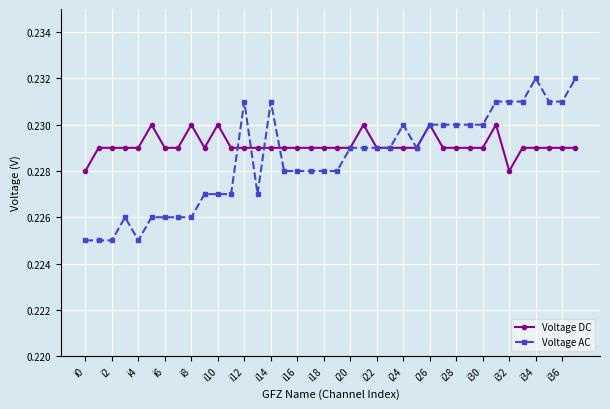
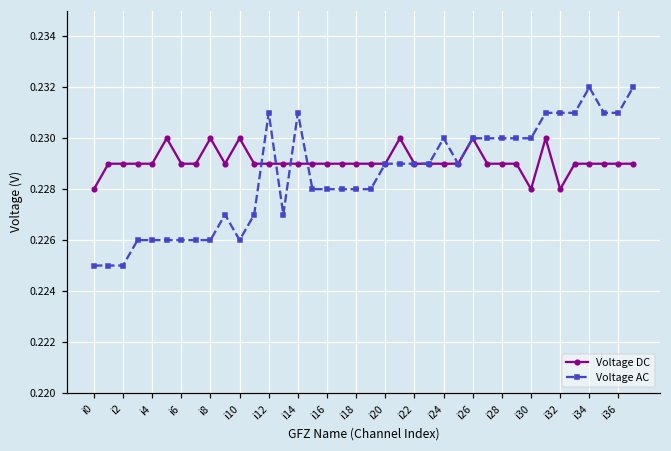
Voltage AC, i4: 0.225 -> 0.226
Voltage AC, i10: 0.227 -> 0.226
Voltage DC, i30: 0.229 -> 0.228
